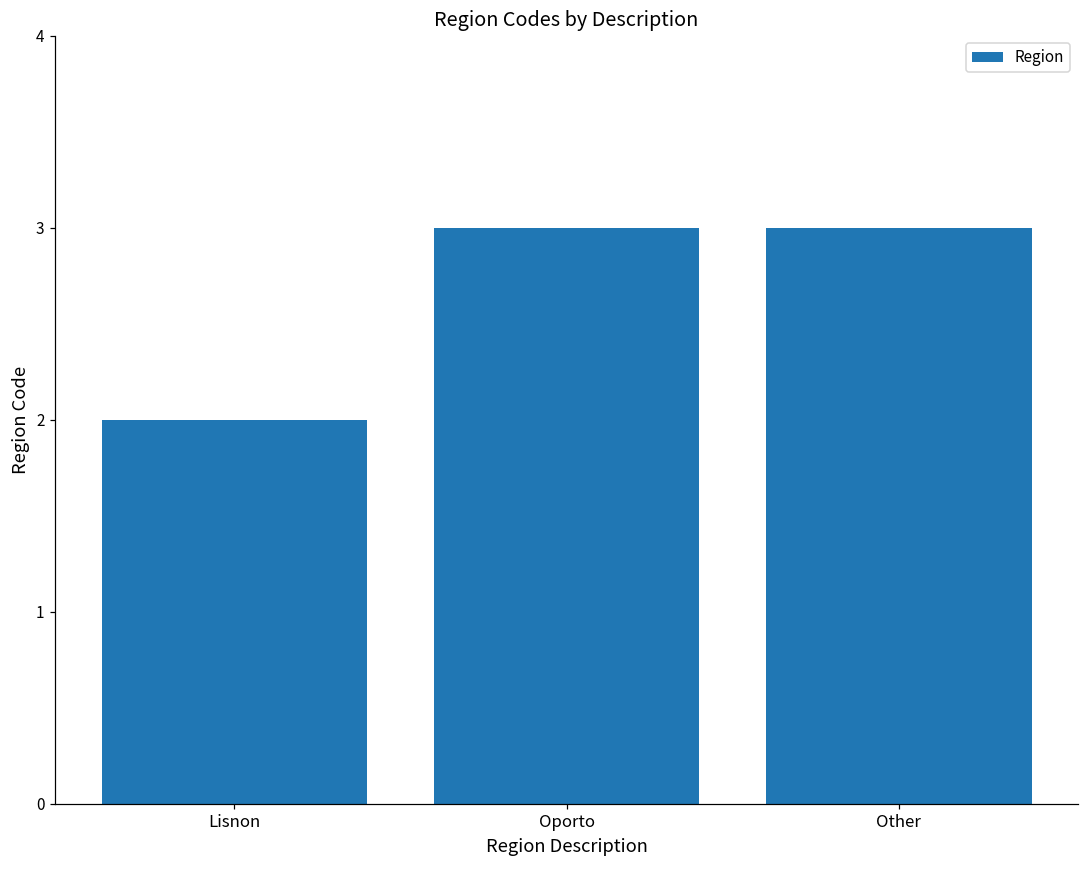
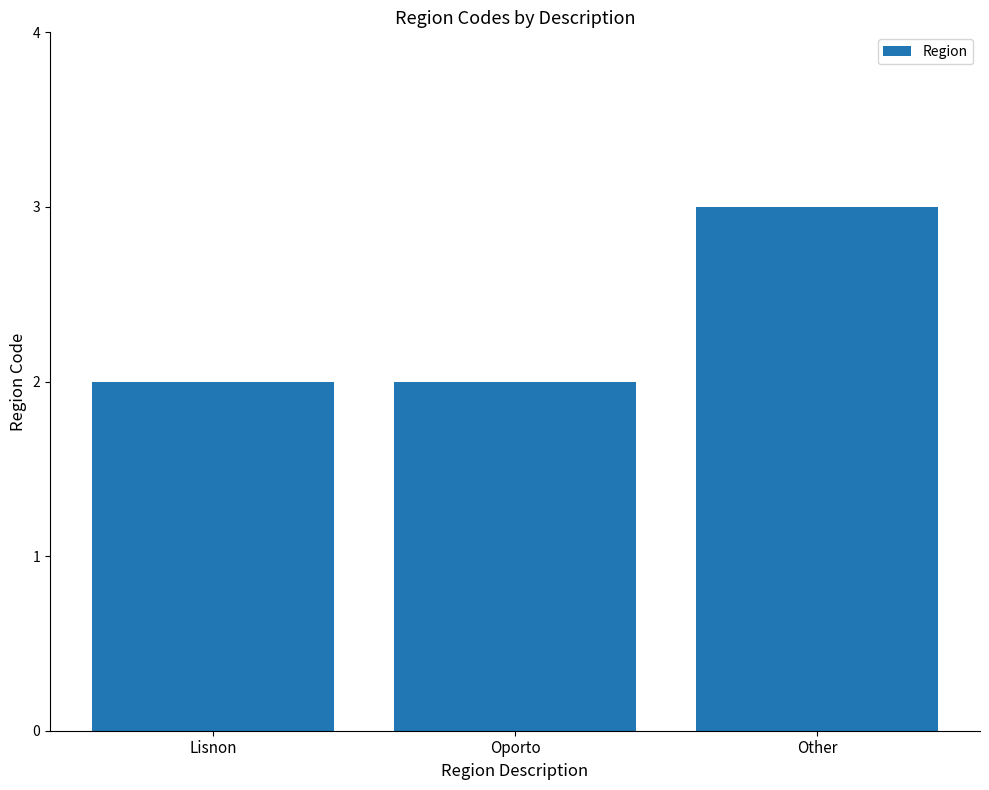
Oporto: 3 -> 2
